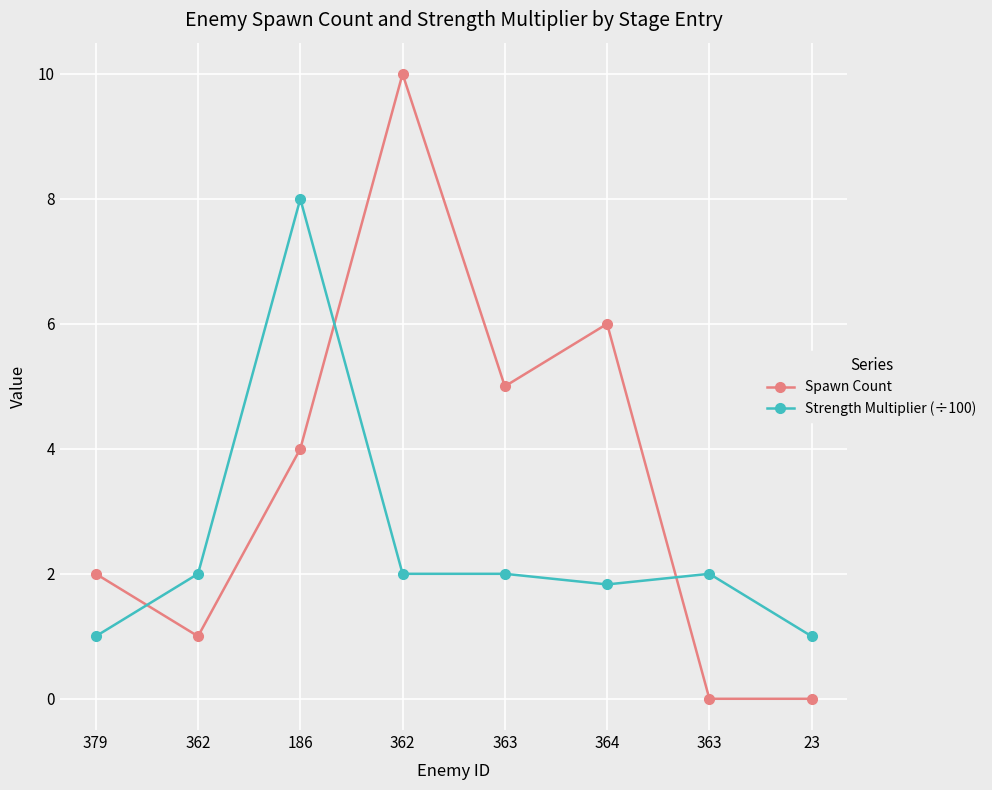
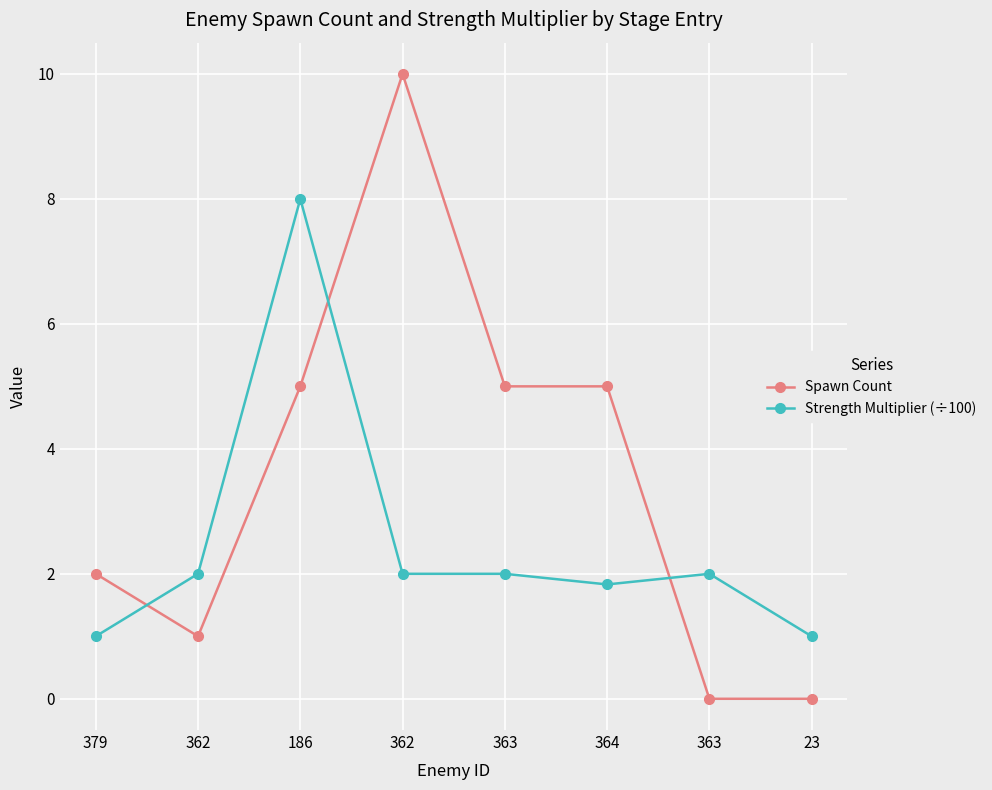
Spawn Count, 186: 4 -> 5
Spawn Count, 364: 6 -> 5
